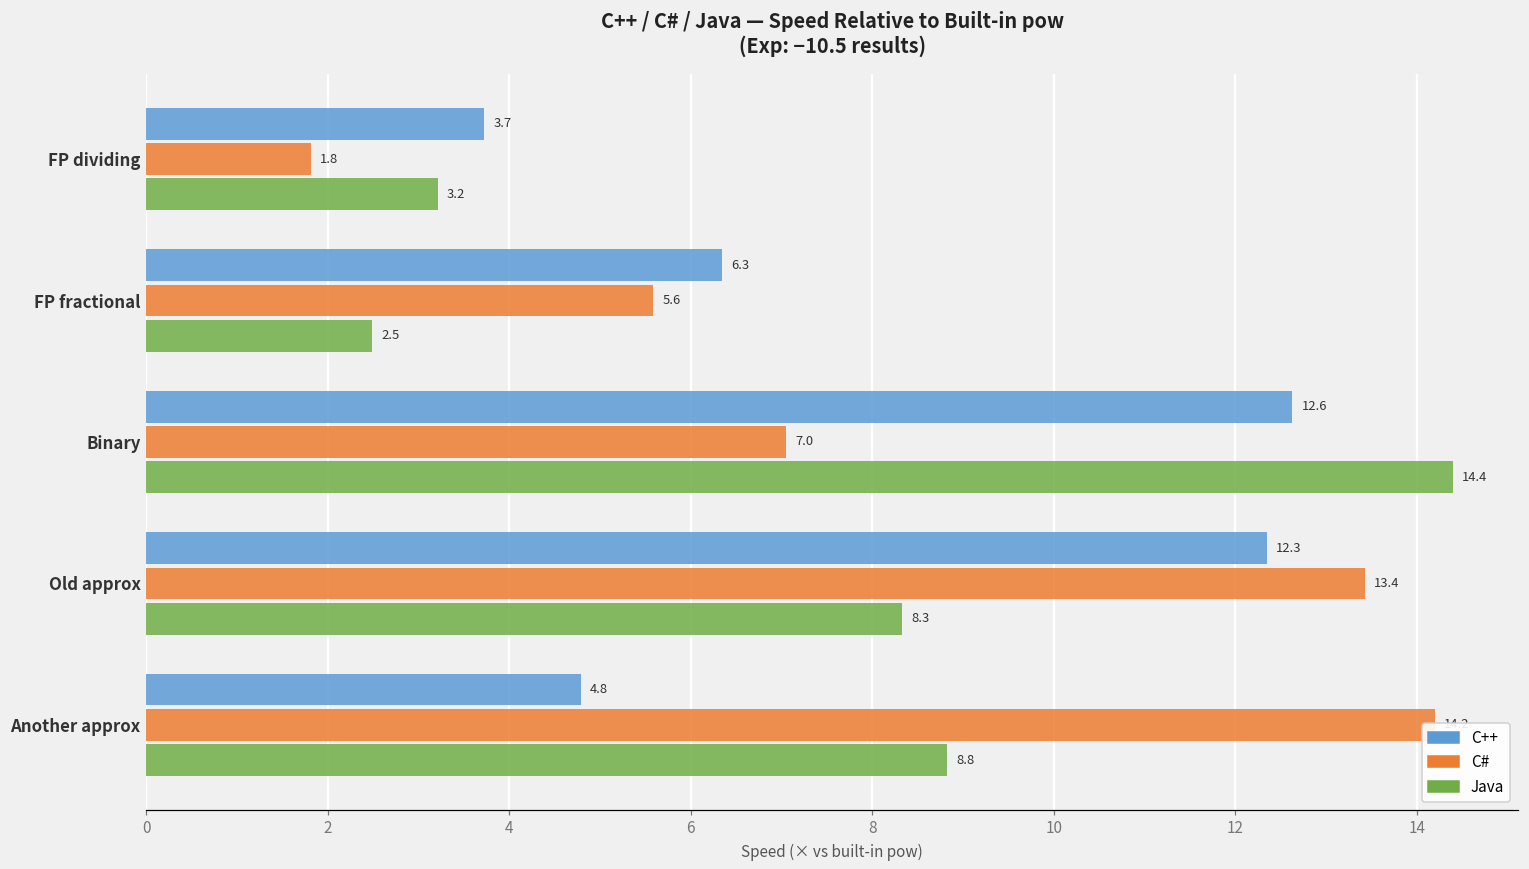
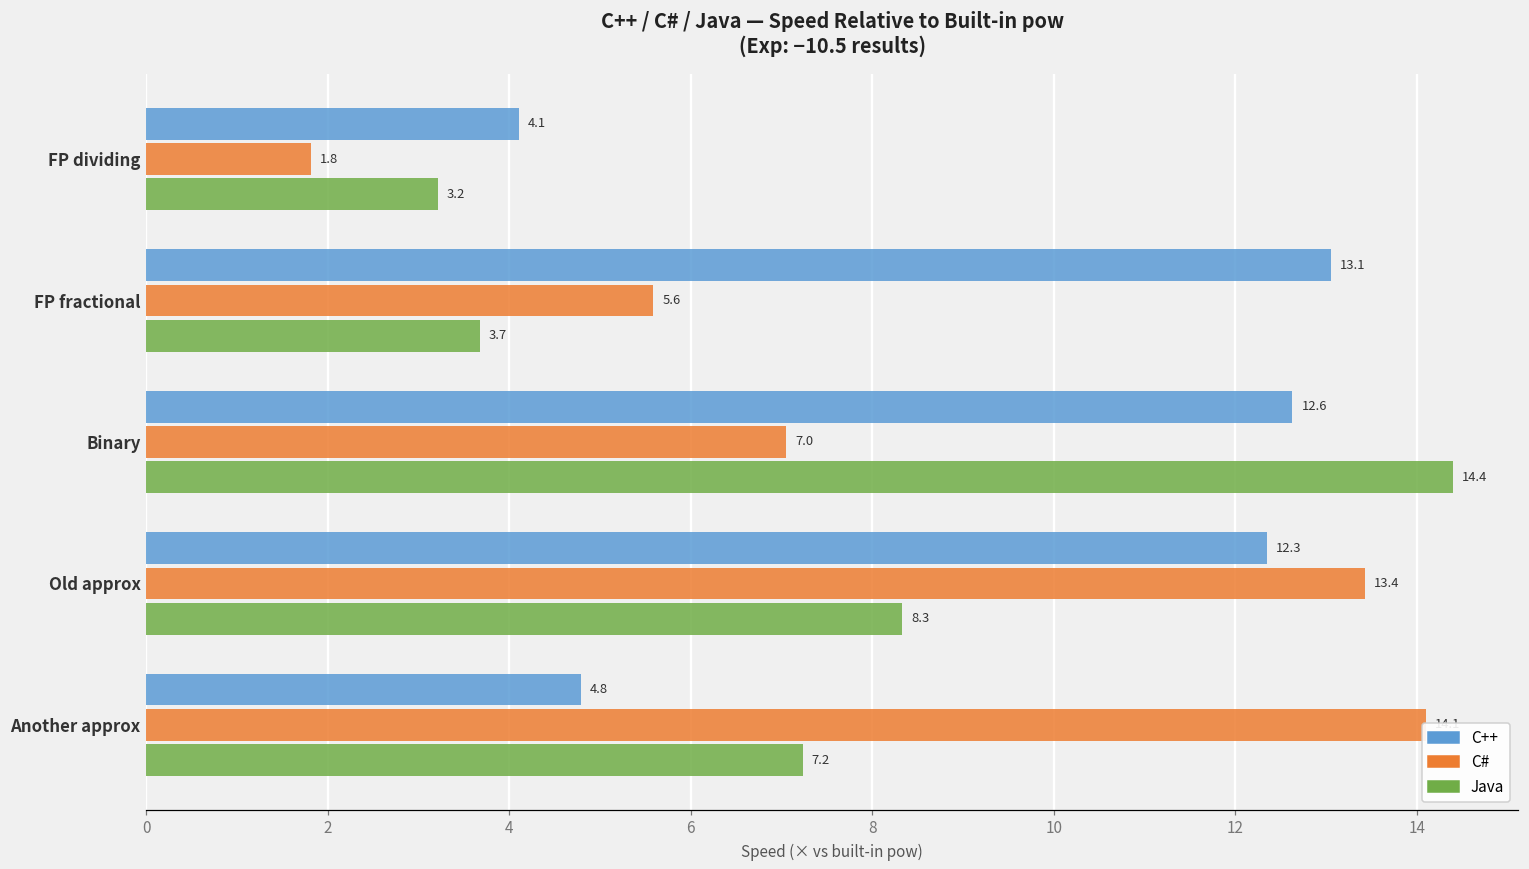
C++, FP dividing: 3.7 -> 4.1
C++, FP fractional: 6.3 -> 13.1
Java, FP fractional: 2.5 -> 3.7
C#, Another approx: 14.2 -> 14.1
Java, Another approx: 8.8 -> 7.2
